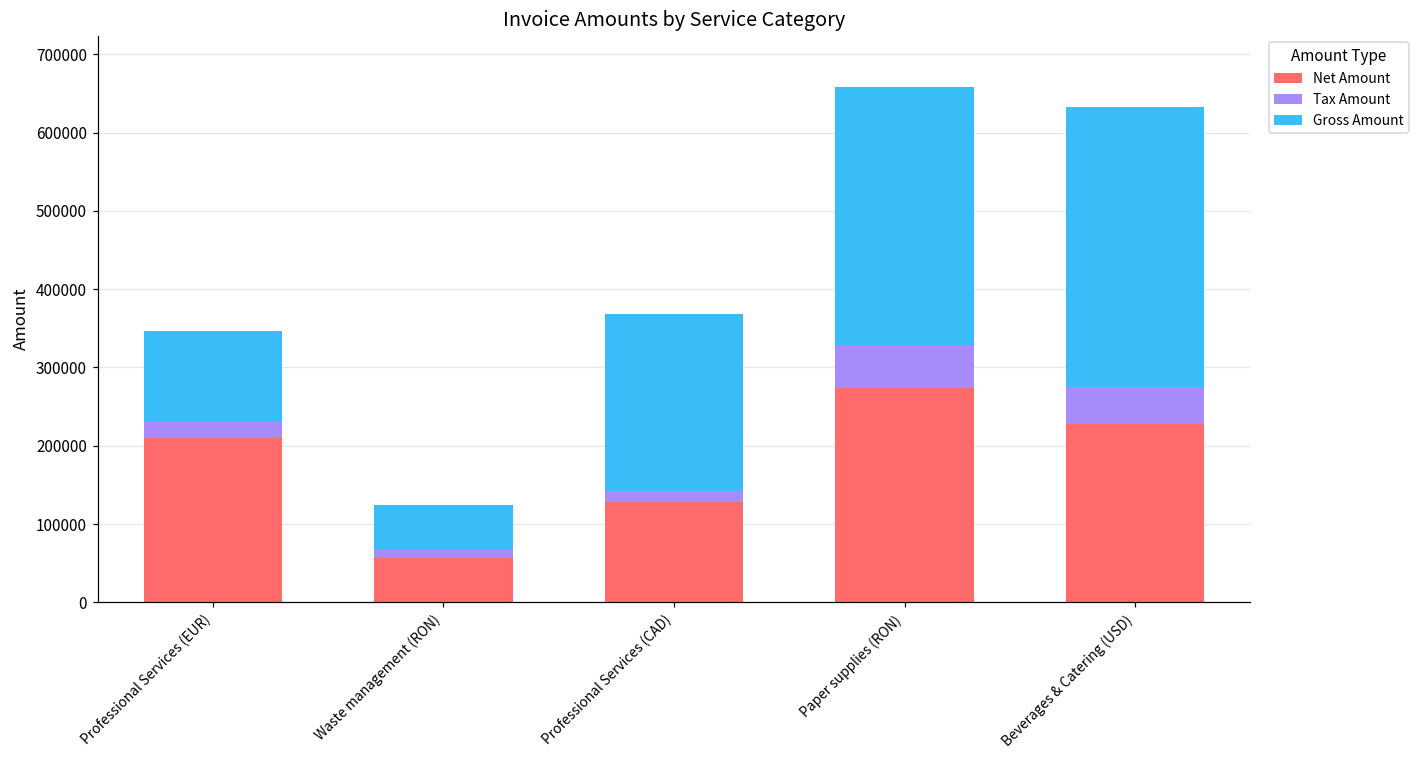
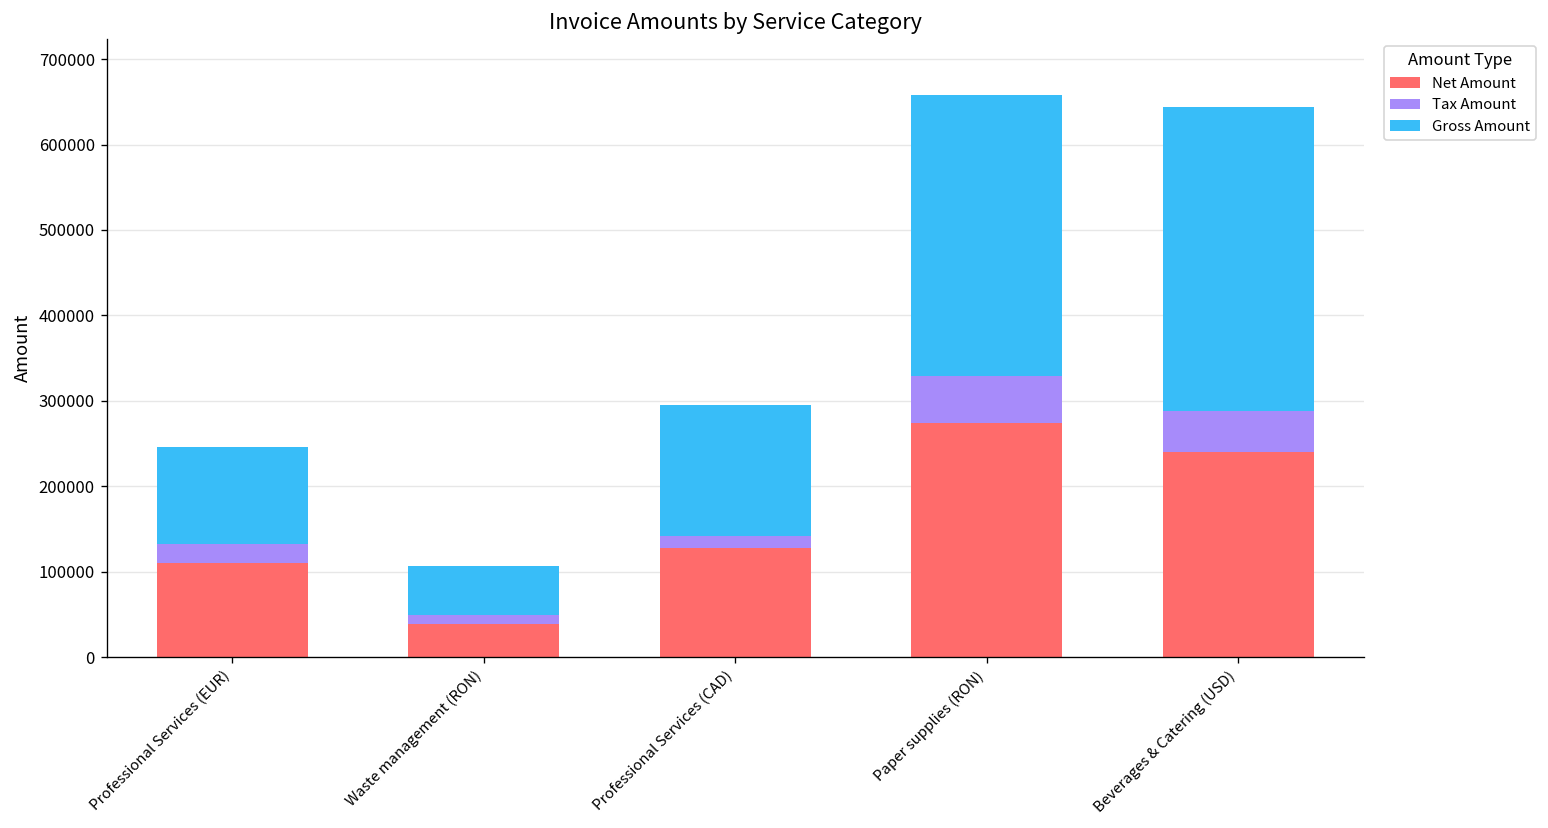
Net Amount, Professional Services (EUR): 210000 -> 110000
Net Amount, Waste management (RON): 60000 -> 40000
Gross Amount, Professional Services (CAD): 230000 -> 150000
Net Amount, Beverages & Catering (USD): 230000 -> 240000
